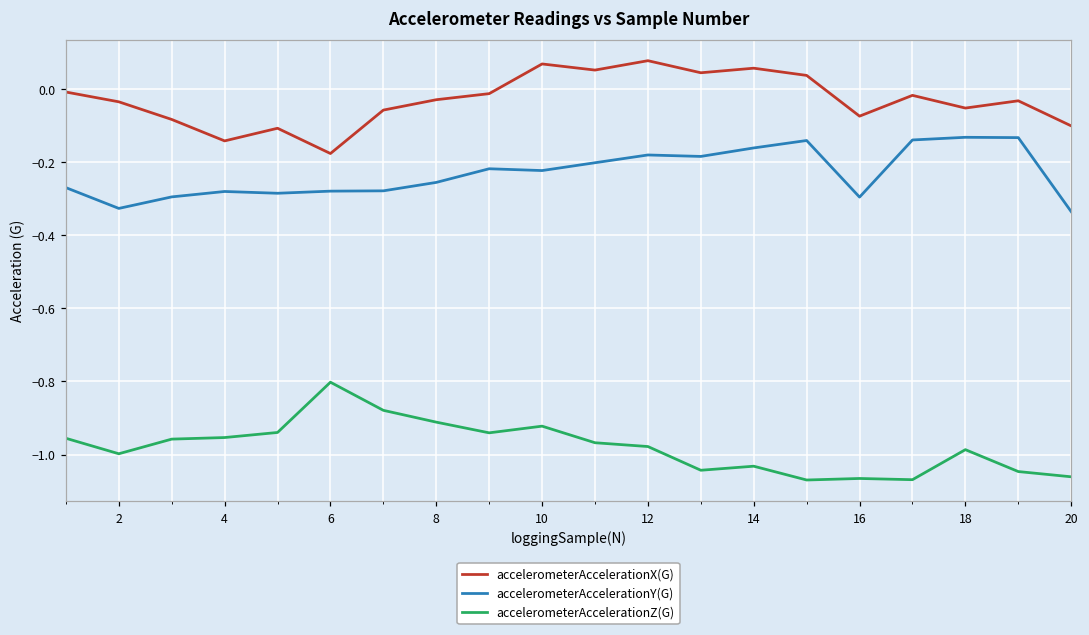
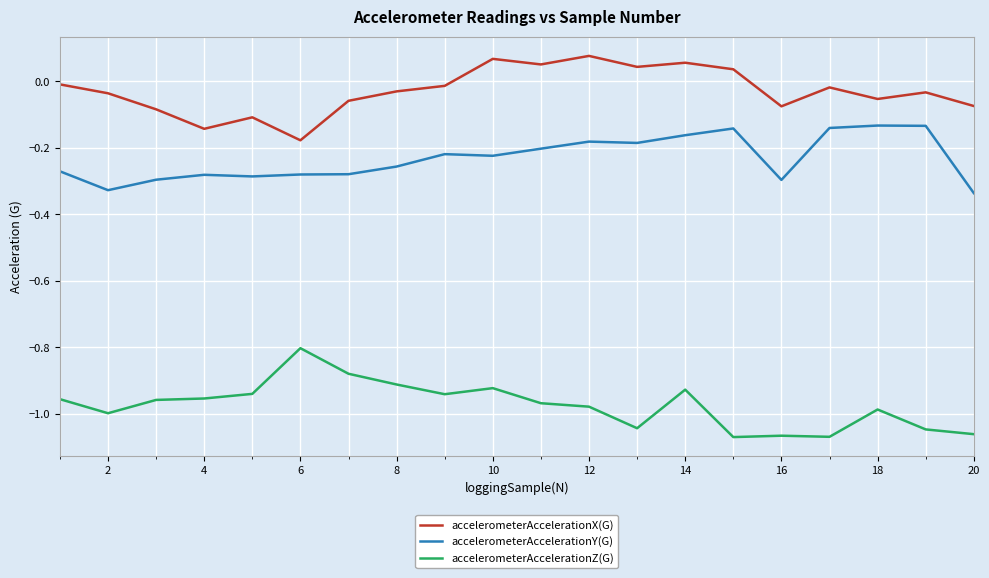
accelerometerAccelerationZ(G), 14: -1.03 -> -0.93
accelerometerAccelerationX(G), 20: -0.10 -> -0.07
